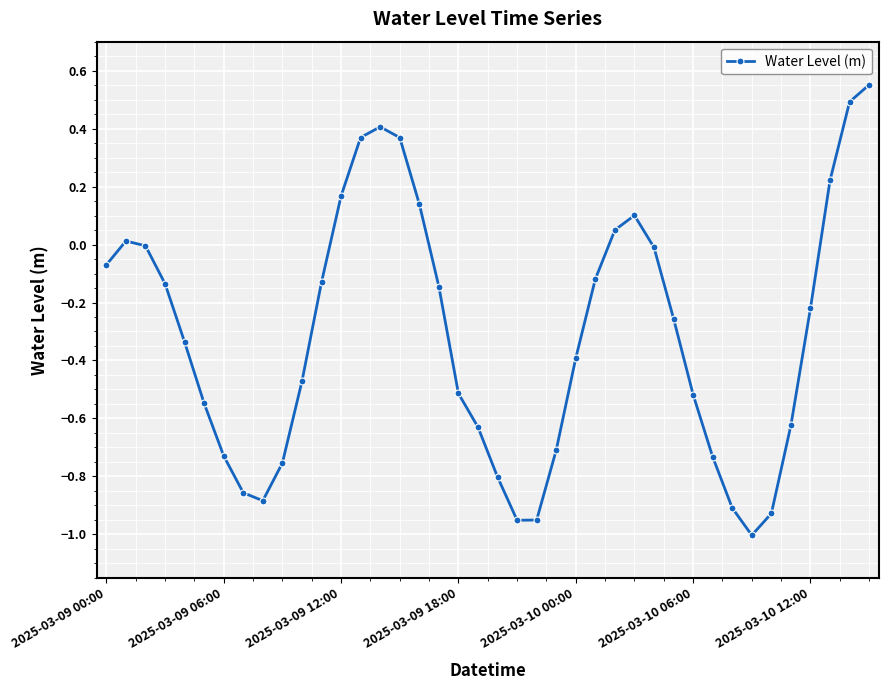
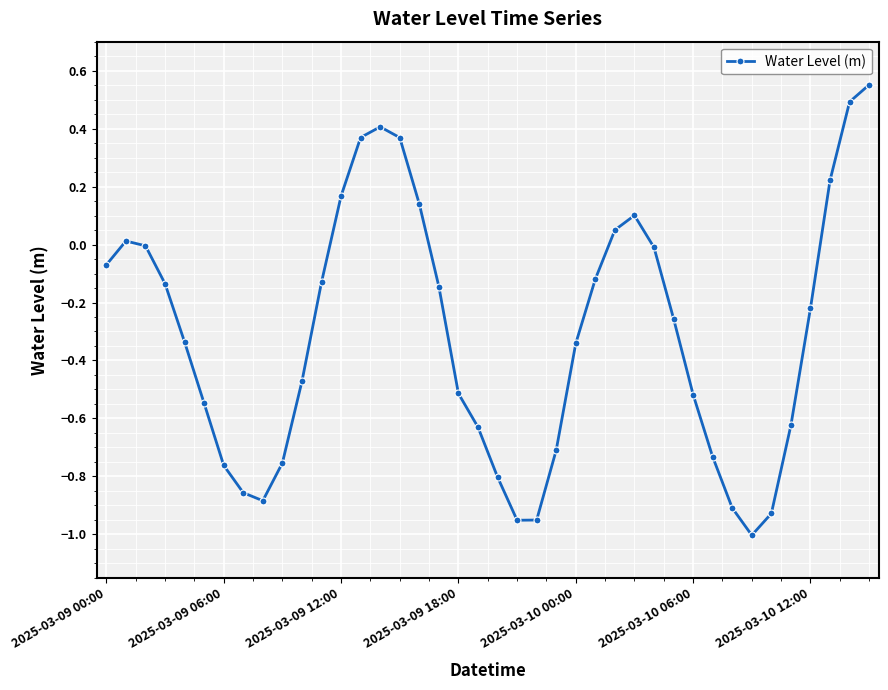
2025-03-09 06:00: -0.73 -> -0.76
2025-03-10 00:00: -0.39 -> -0.34
